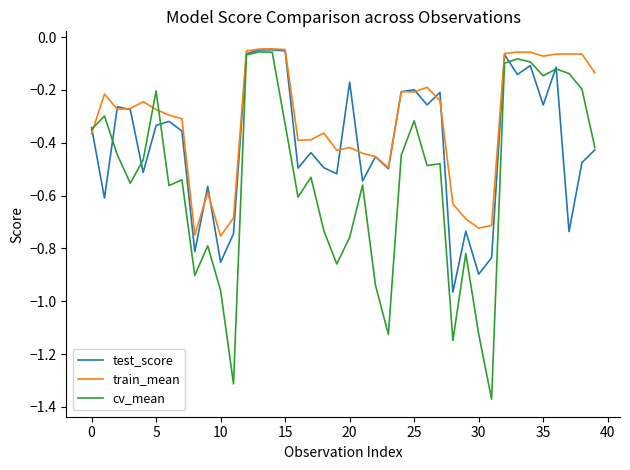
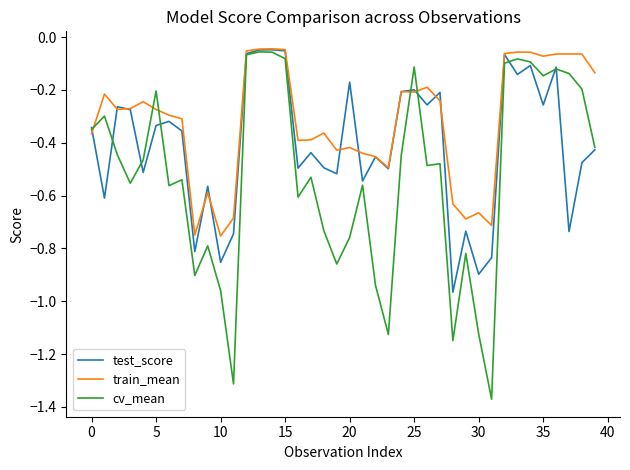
cv_mean, 15: -0.33 -> -0.08
cv_mean, 25: -0.32 -> -0.11
train_mean, 30: -0.72 -> -0.67
